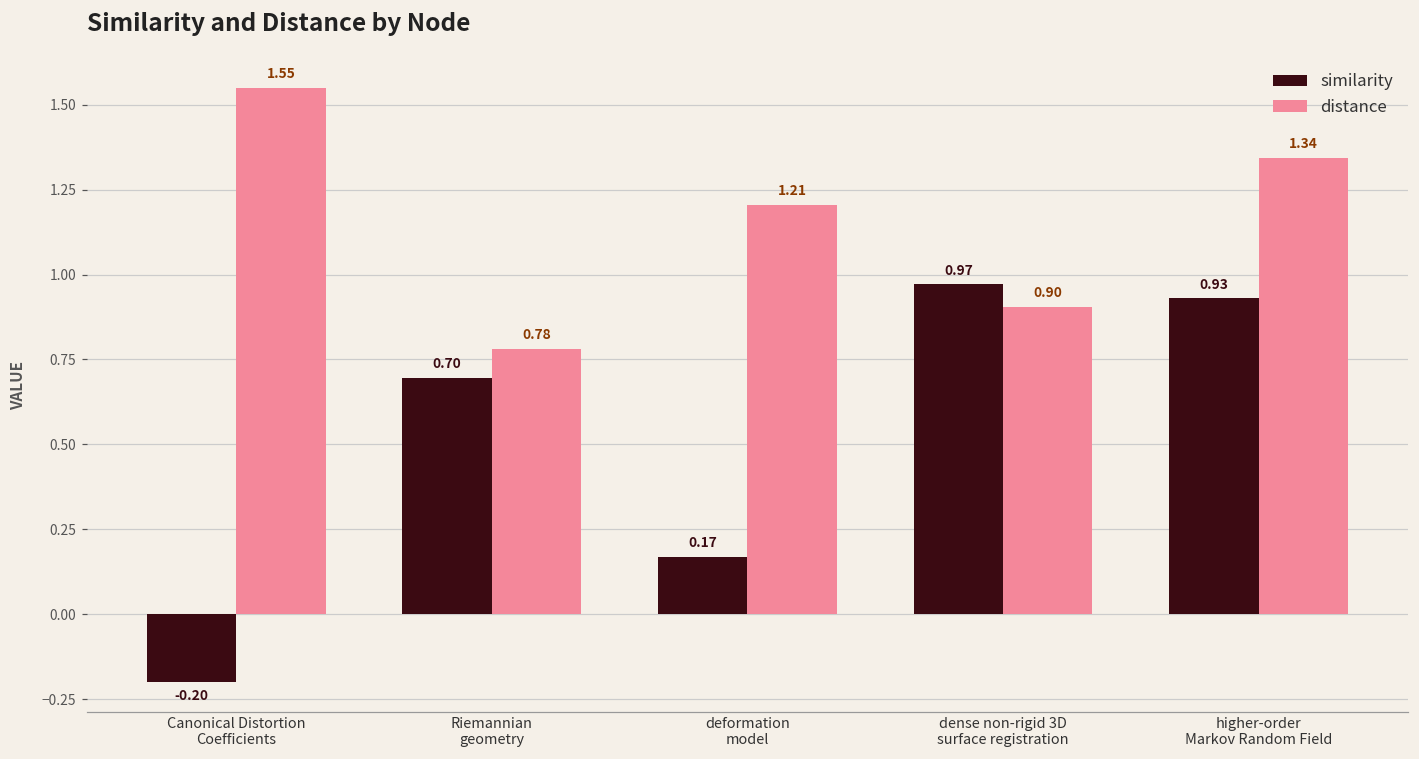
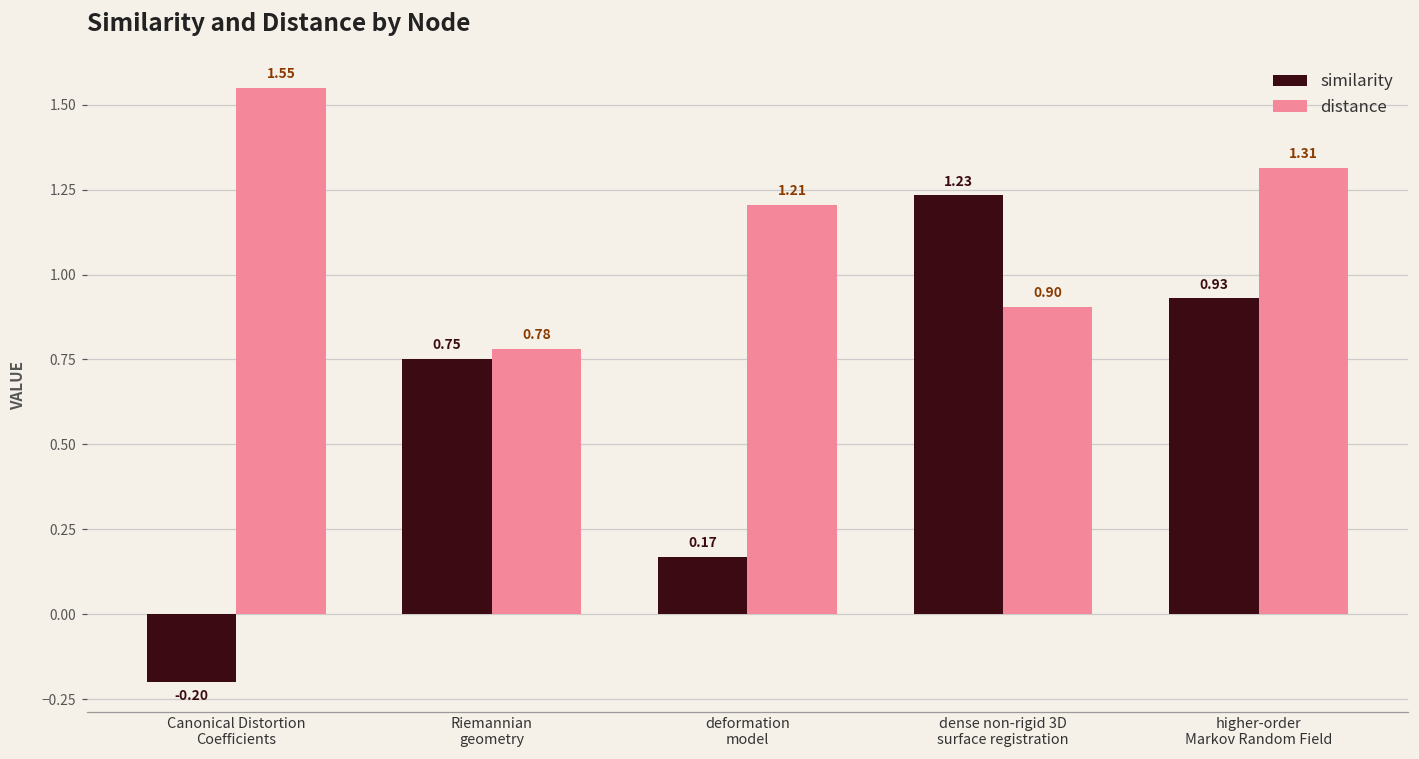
similarity, Riemannian geometry: 0.70 -> 0.75
similarity, dense non-rigid 3D surface registration: 0.97 -> 1.23
distance, higher-order Markov Random Field: 1.34 -> 1.31
